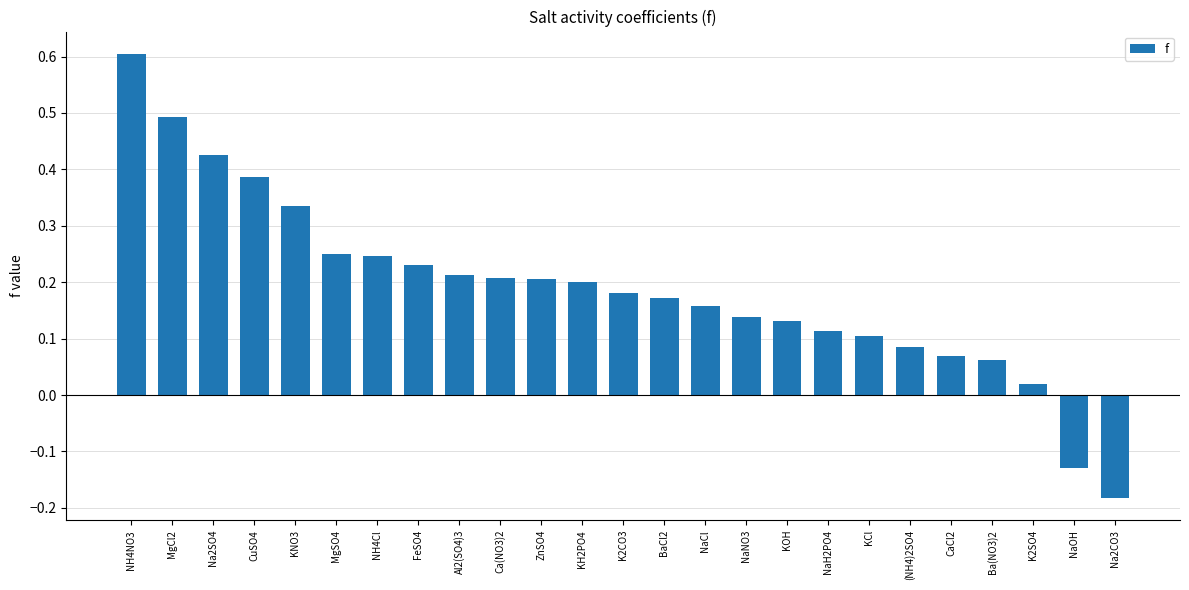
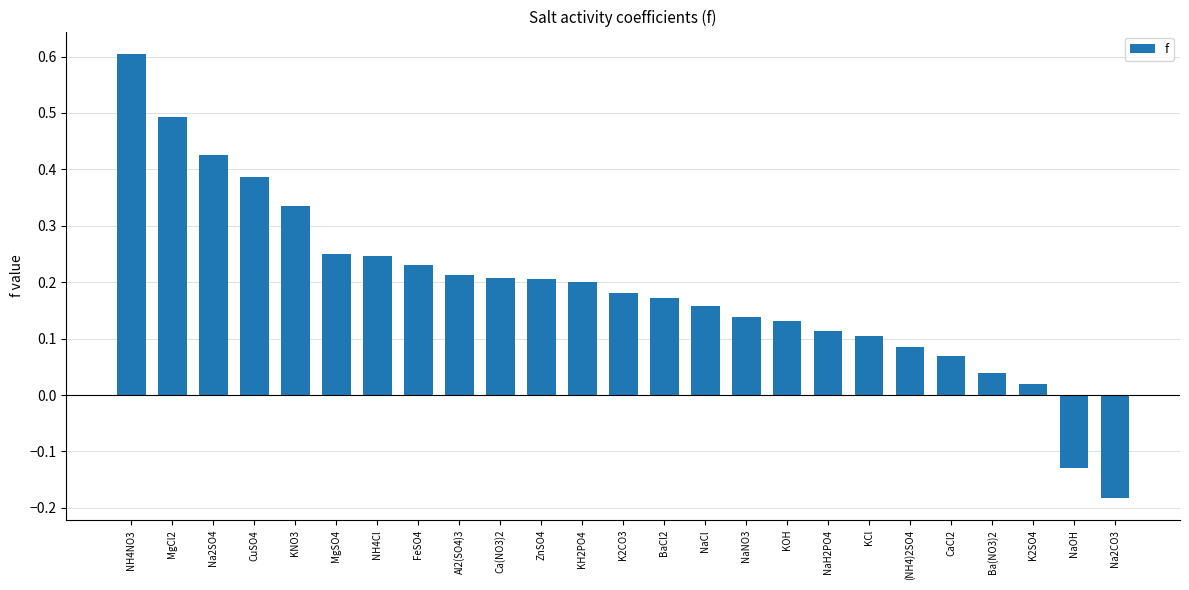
Ba(NO3)2: 0.06 -> 0.04
